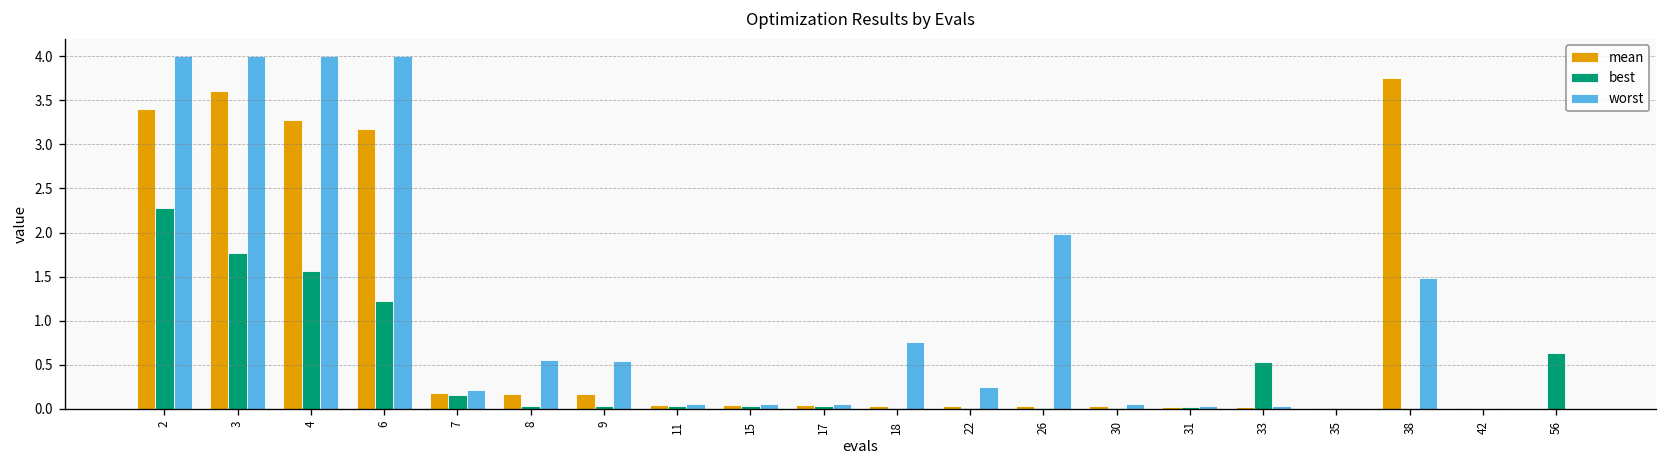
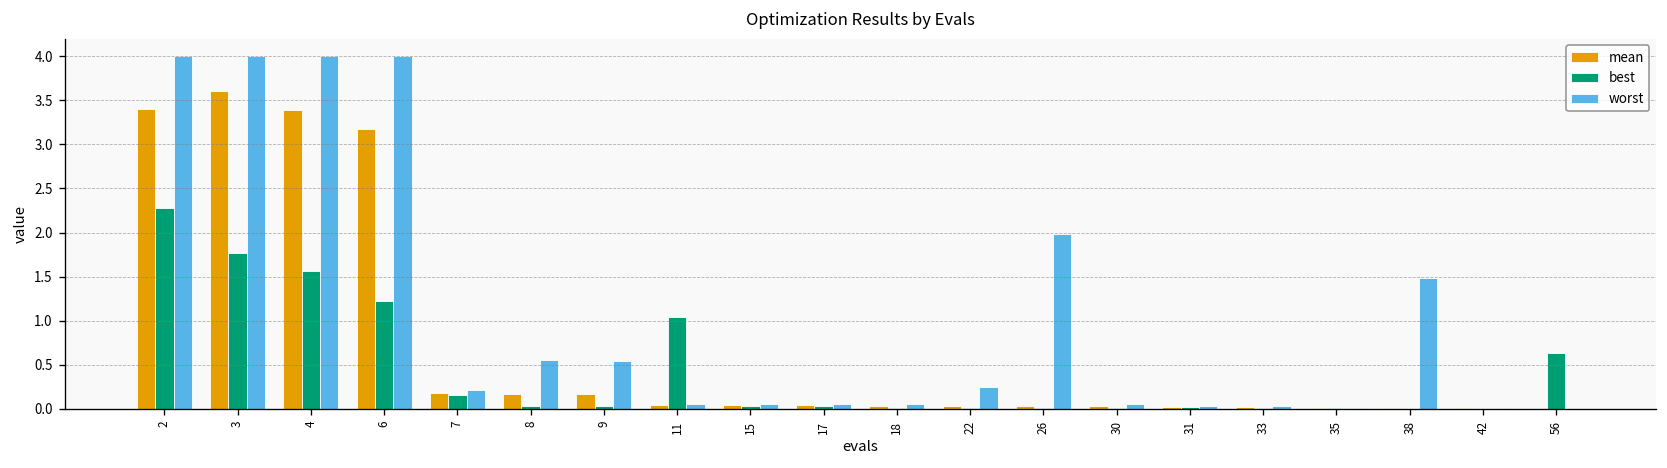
mean, 4: 3.3 -> 3.4
best, 11: 0.0 -> 1.0
worst, 18: 0.8 -> 0.1
best, 33: 0.5 -> 0.0
mean, 38: 3.8 -> 0.0
